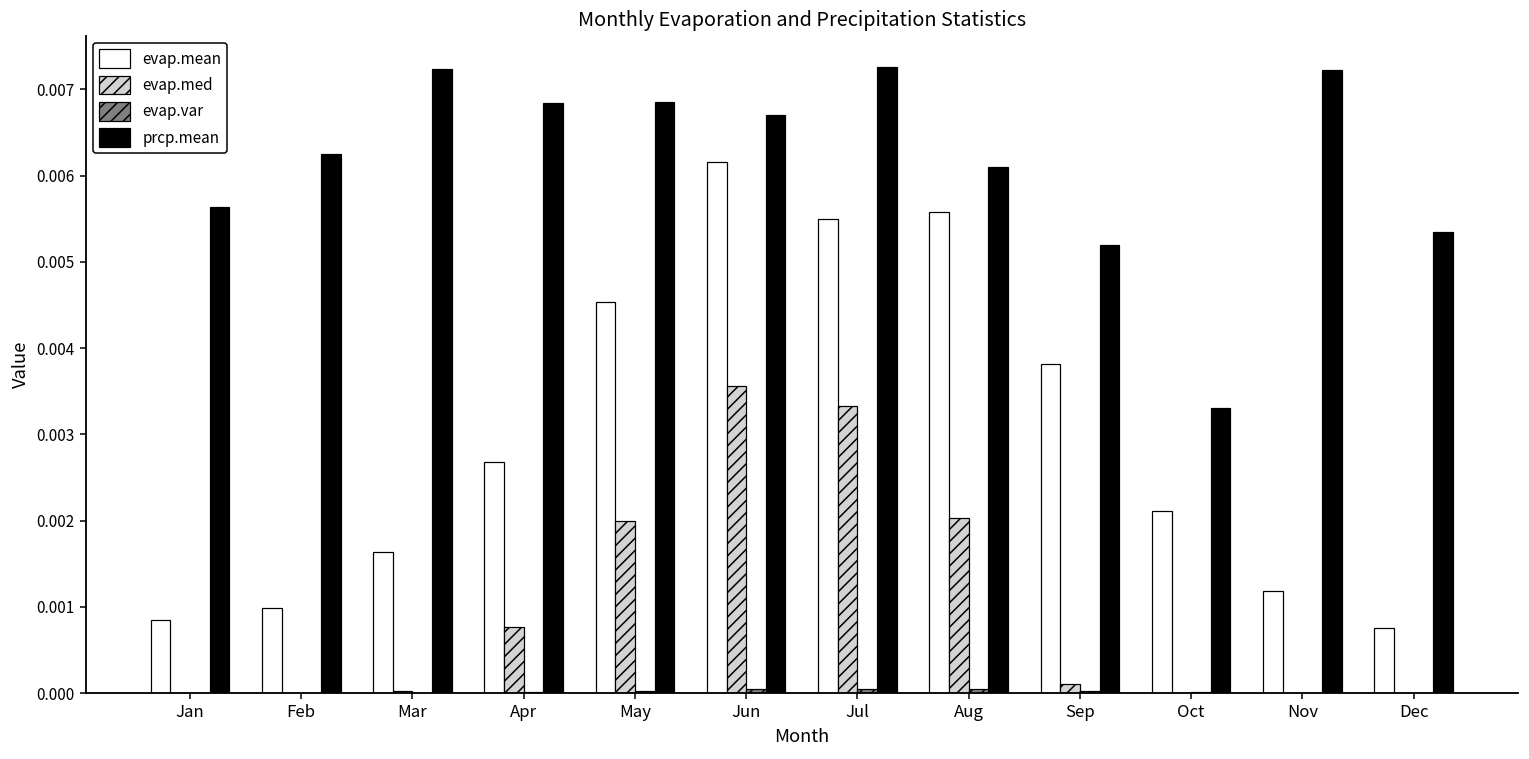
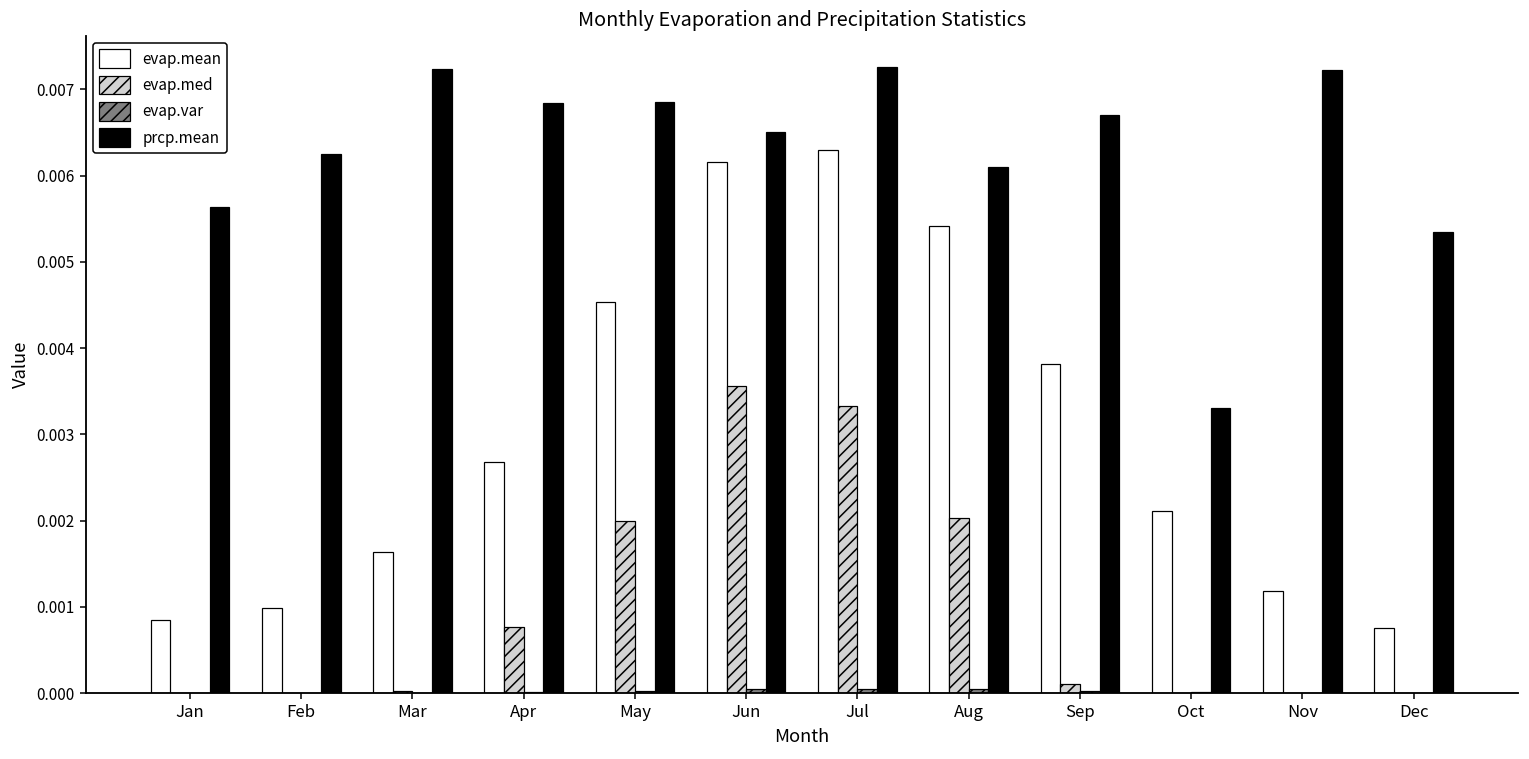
prcp.mean, Jun: 0.0067 -> 0.0065
evap.mean, Jul: 0.0055 -> 0.0063
evap.mean, Aug: 0.0056 -> 0.0054
prcp.mean, Sep: 0.0052 -> 0.0067
